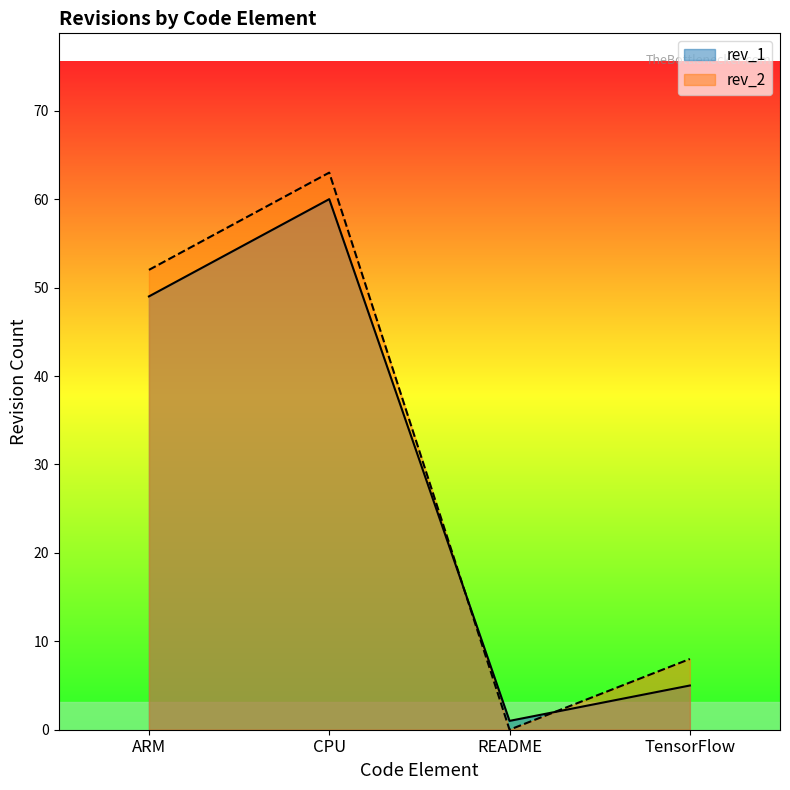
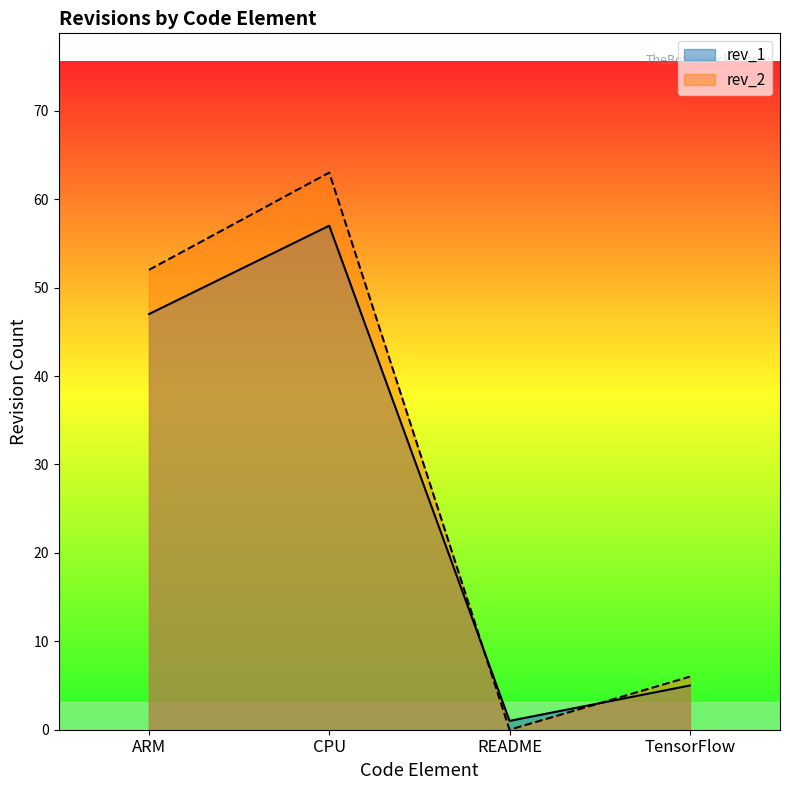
rev_1, ARM: 49 -> 47
rev_1, CPU: 60 -> 57
rev_2, TensorFlow: 8 -> 6
